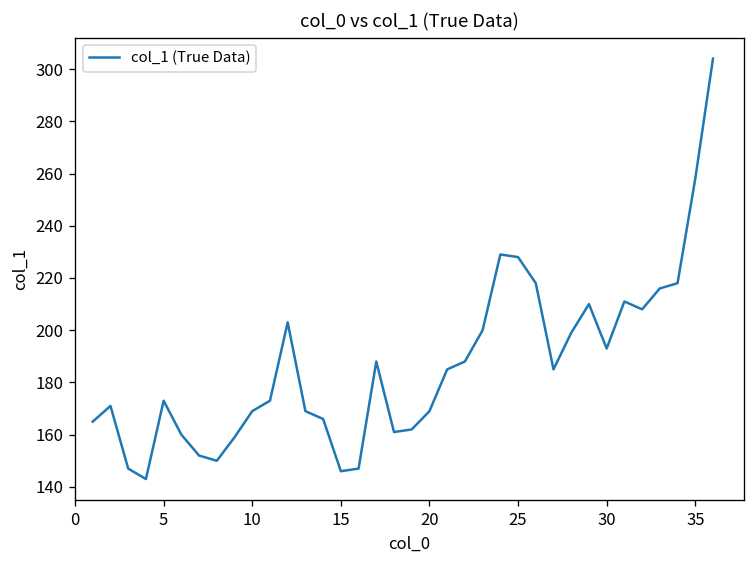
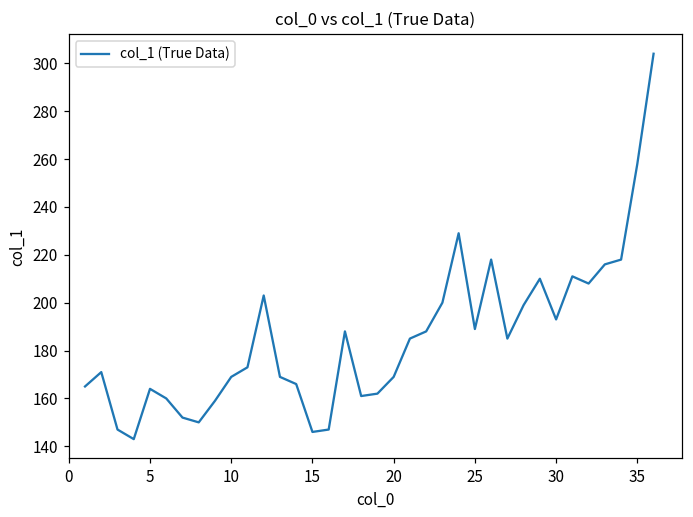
5: 173 -> 164
25: 228 -> 189
